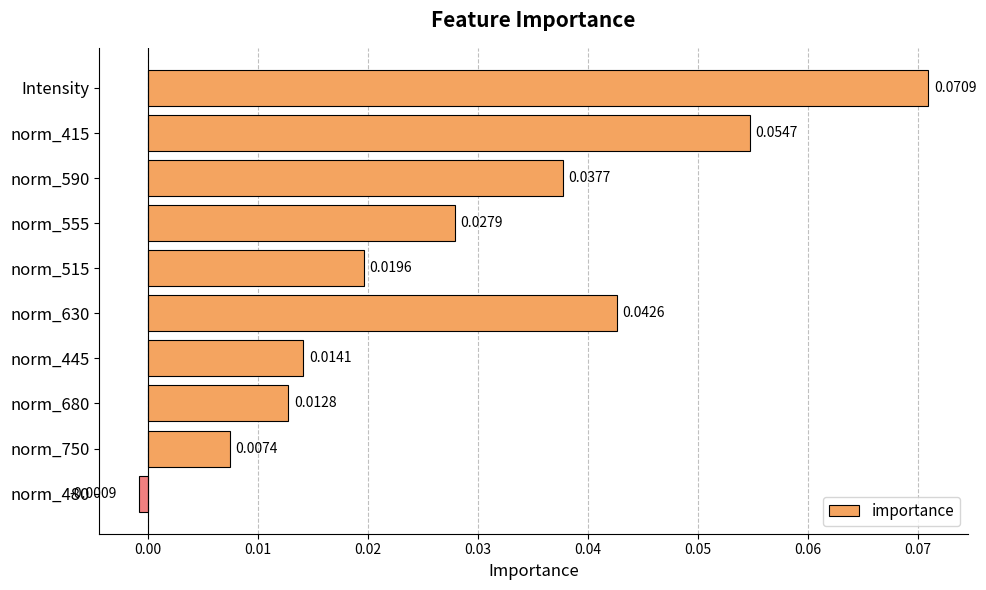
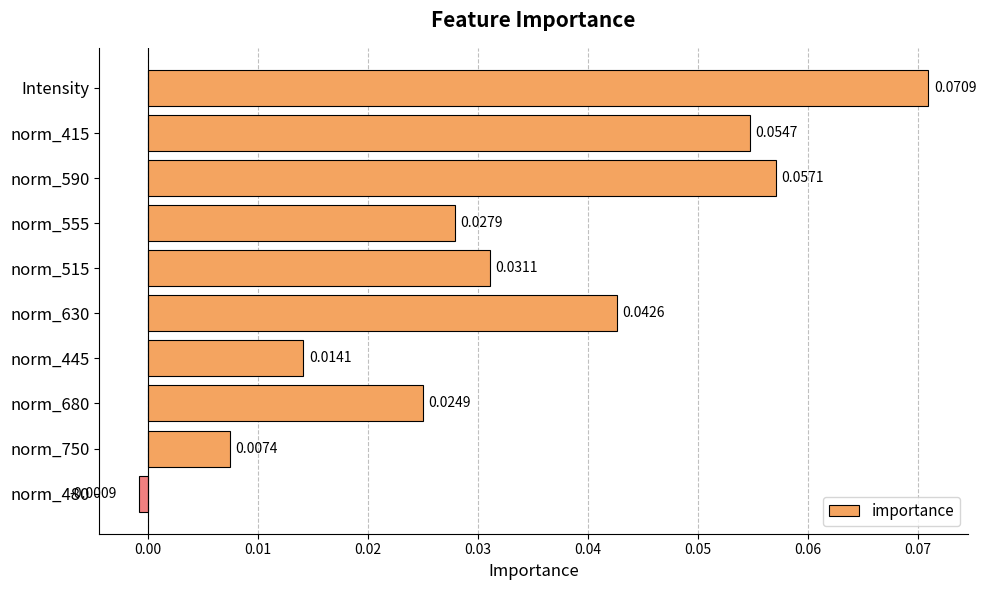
norm_590: 0.0377 -> 0.0571
norm_515: 0.0196 -> 0.0311
norm_680: 0.0128 -> 0.0249
